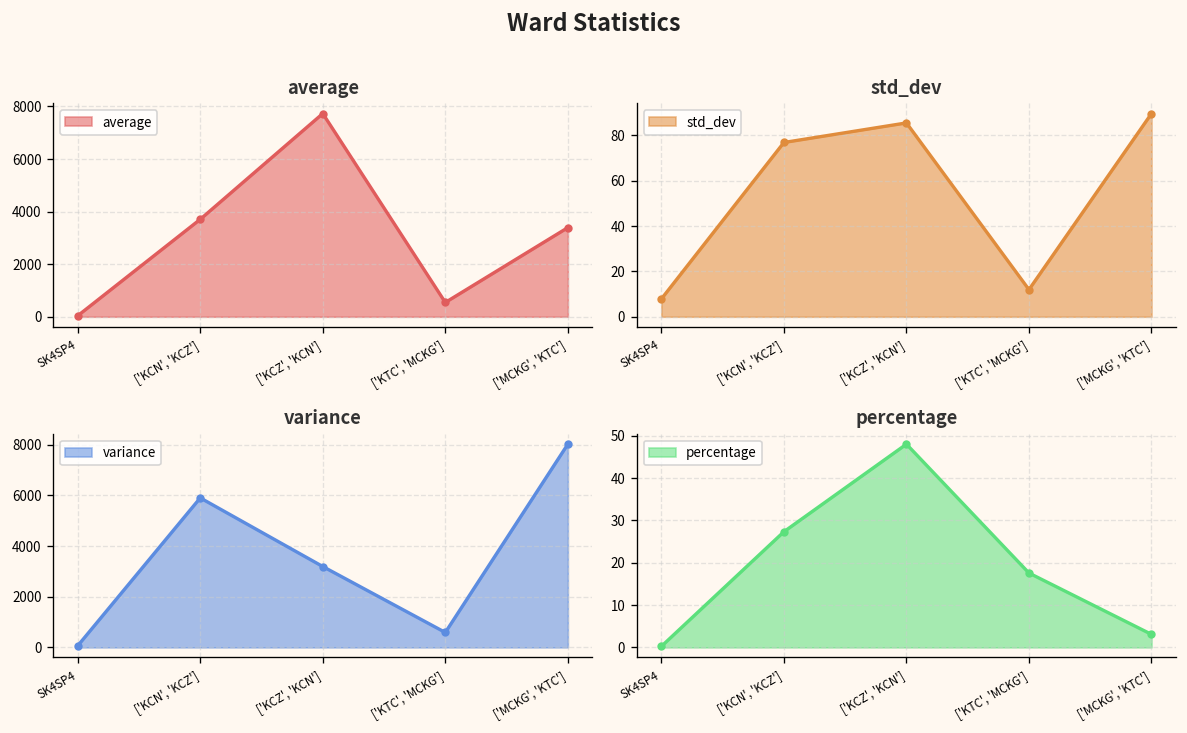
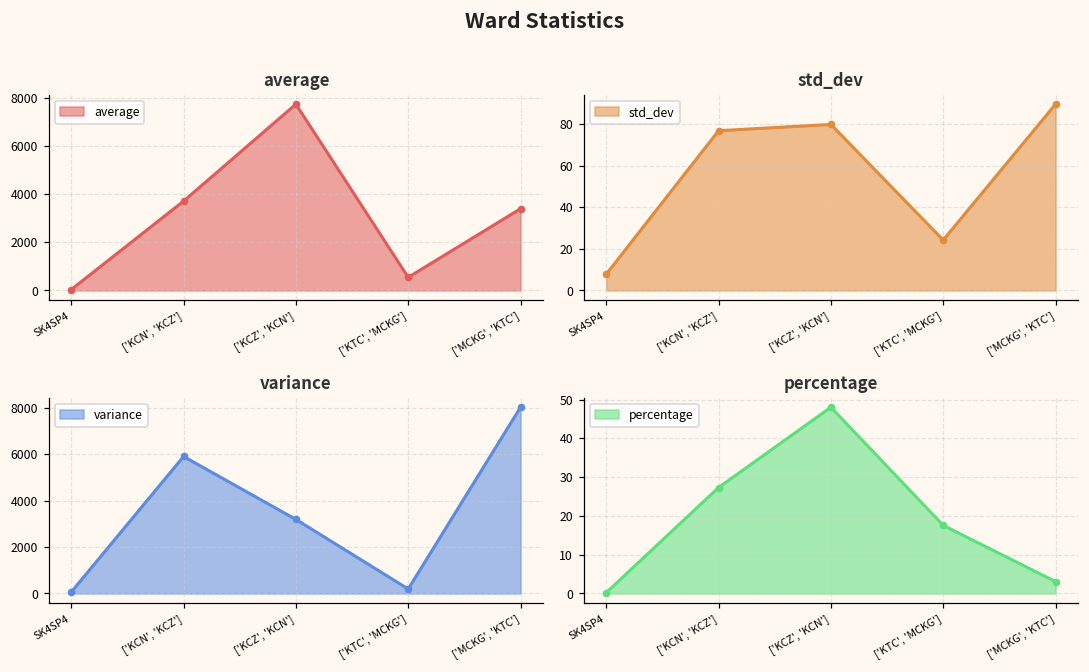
std_dev, ['KCZ', 'KCN']: 85 -> 80
std_dev, ['KTC', 'MCKG']: 12 -> 24
variance, ['KTC', 'MCKG']: 600 -> 200
